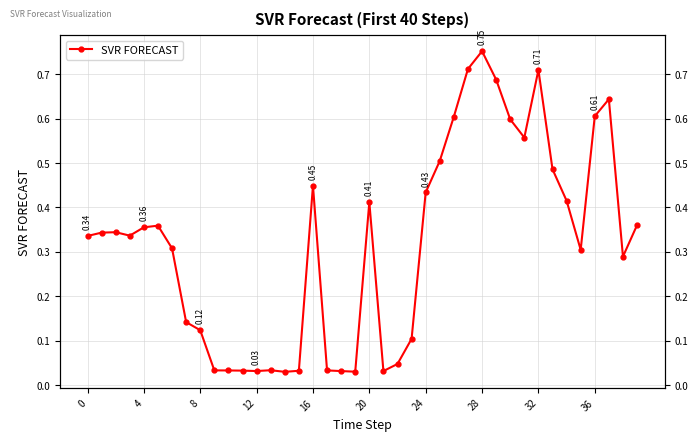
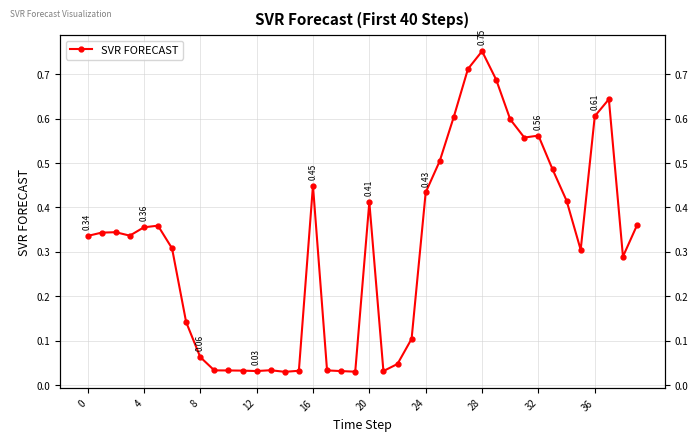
8: 0.12 -> 0.06
32: 0.71 -> 0.56
